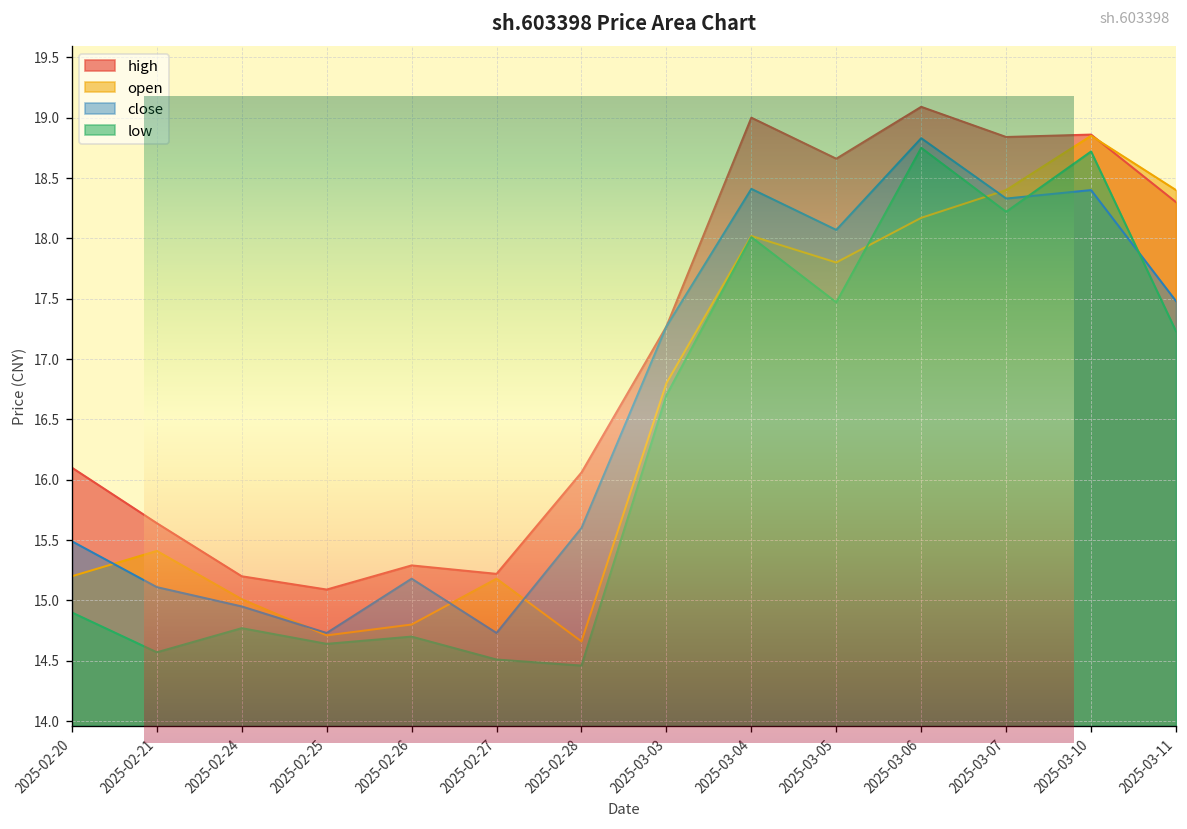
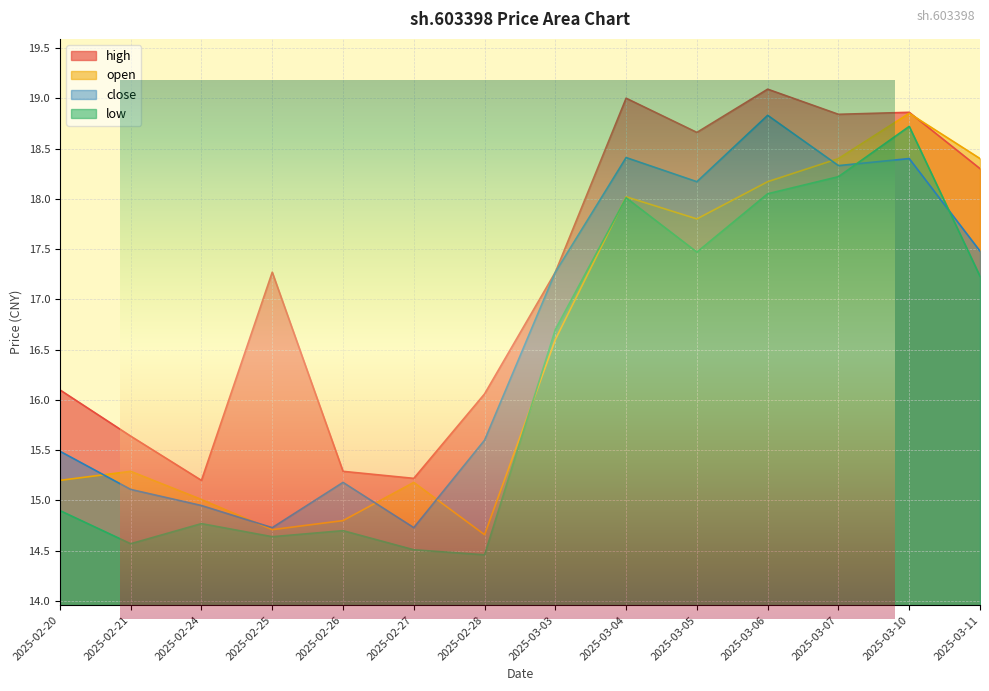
open, 2025-02-21: 15.41 -> 15.29
high, 2025-02-25: 15.09 -> 17.27
open, 2025-03-03: 16.8 -> 16.6
close, 2025-03-05: 18.07 -> 18.17
low, 2025-03-06: 18.75 -> 18.05
